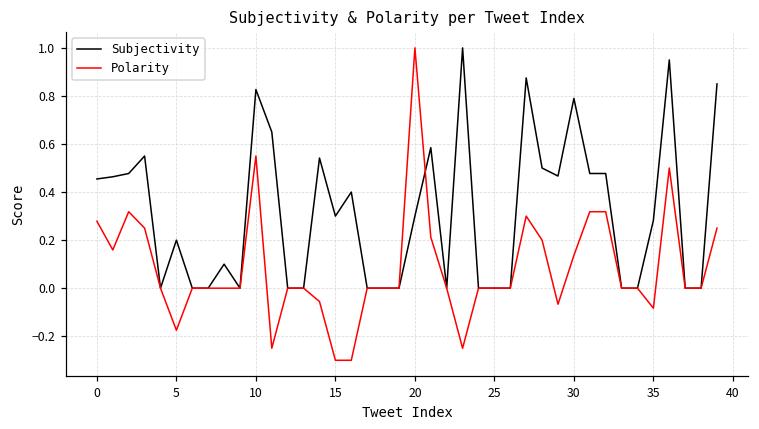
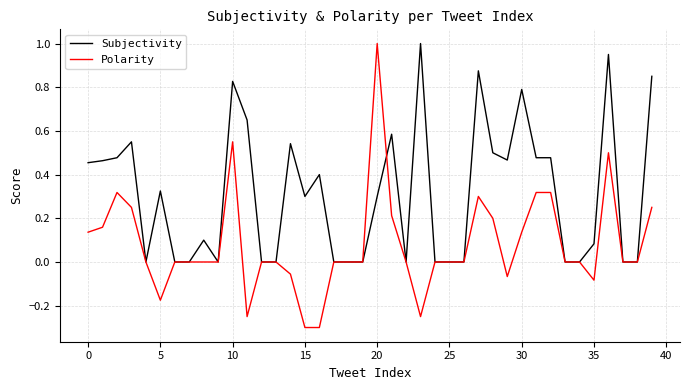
Polarity, 0: 0.28 -> 0.14
Subjectivity, 5: 0.20 -> 0.33
Subjectivity, 35: 0.28 -> 0.08
